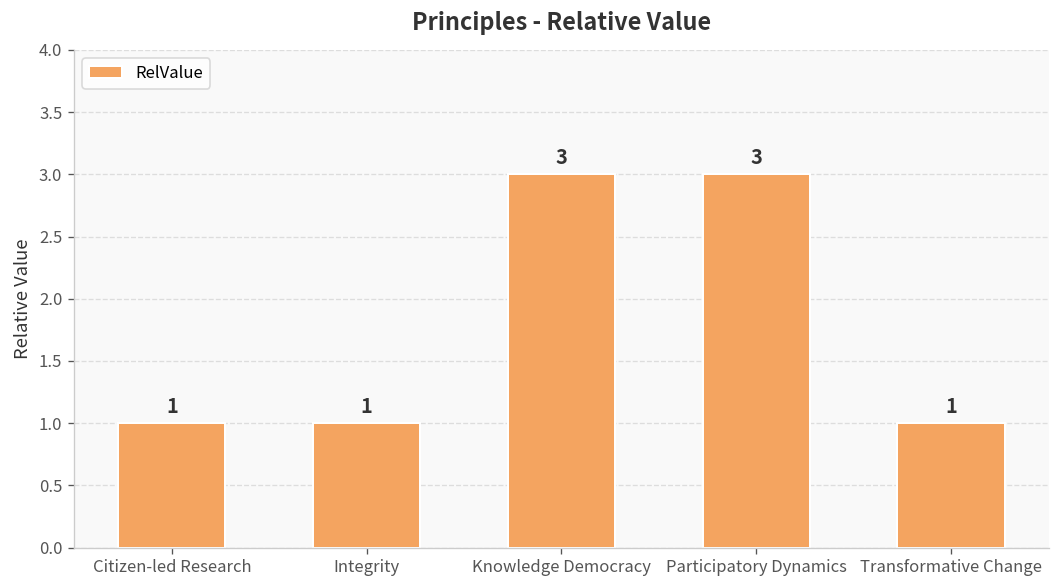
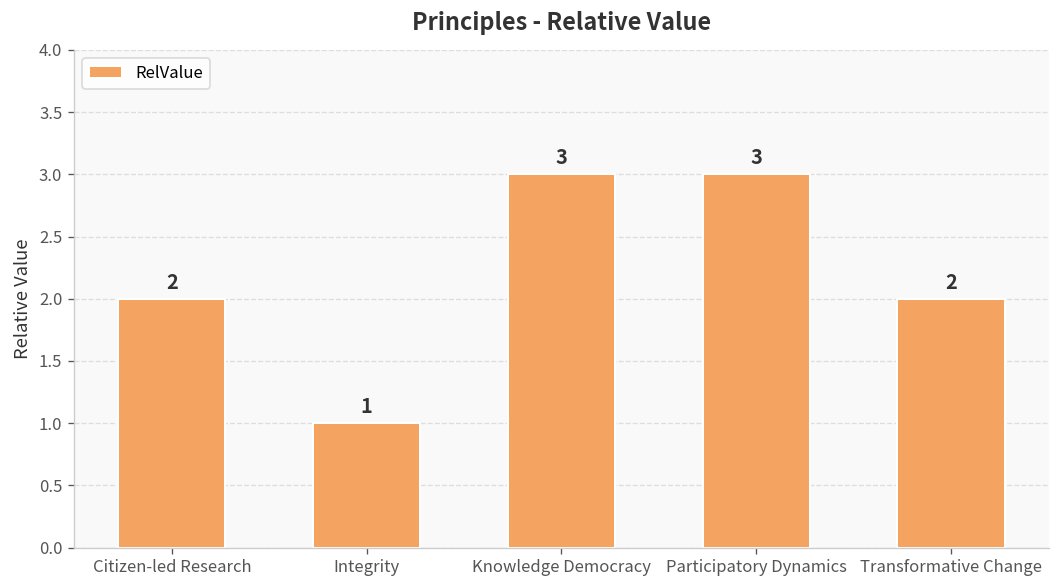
Citizen-led Research: 1 -> 2
Transformative Change: 1 -> 2
